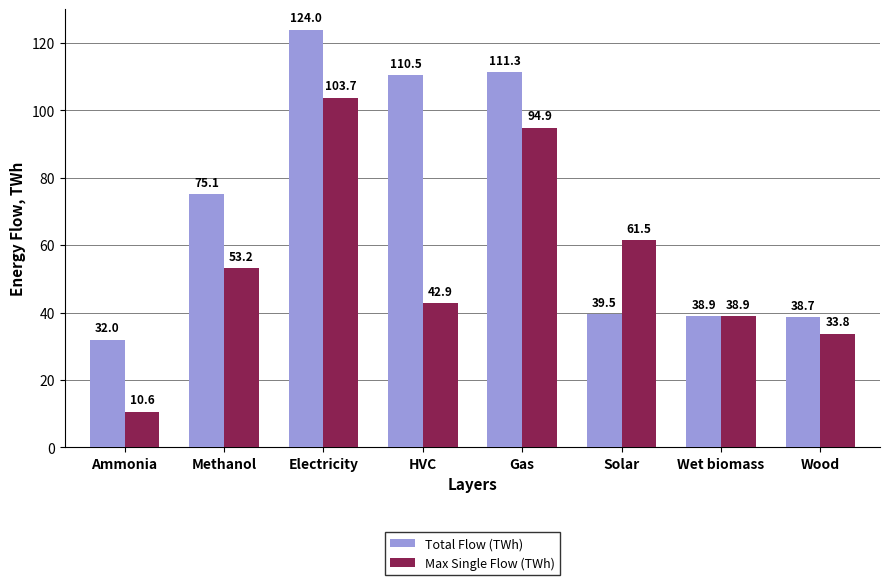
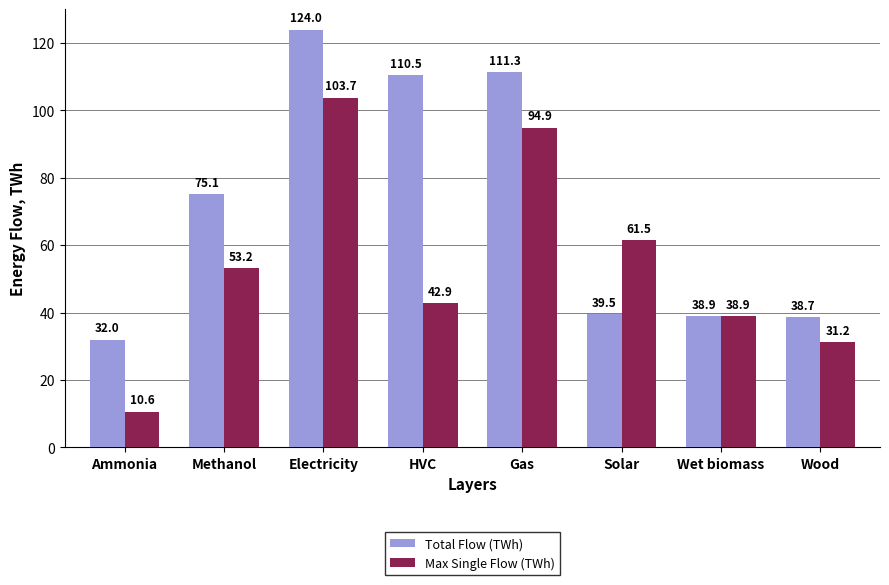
Max Single Flow (TWh), Wood: 33.8 -> 31.2
